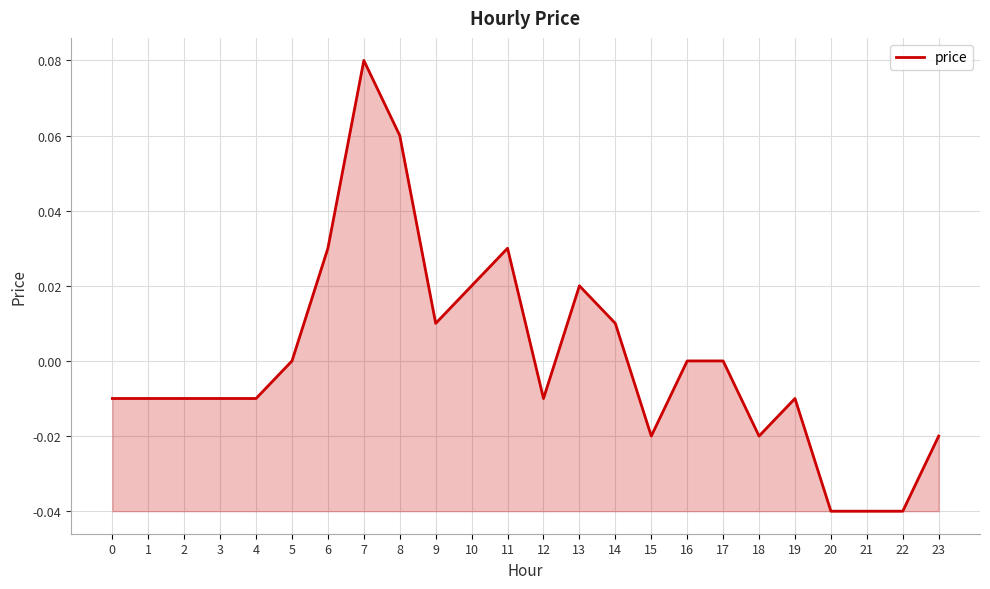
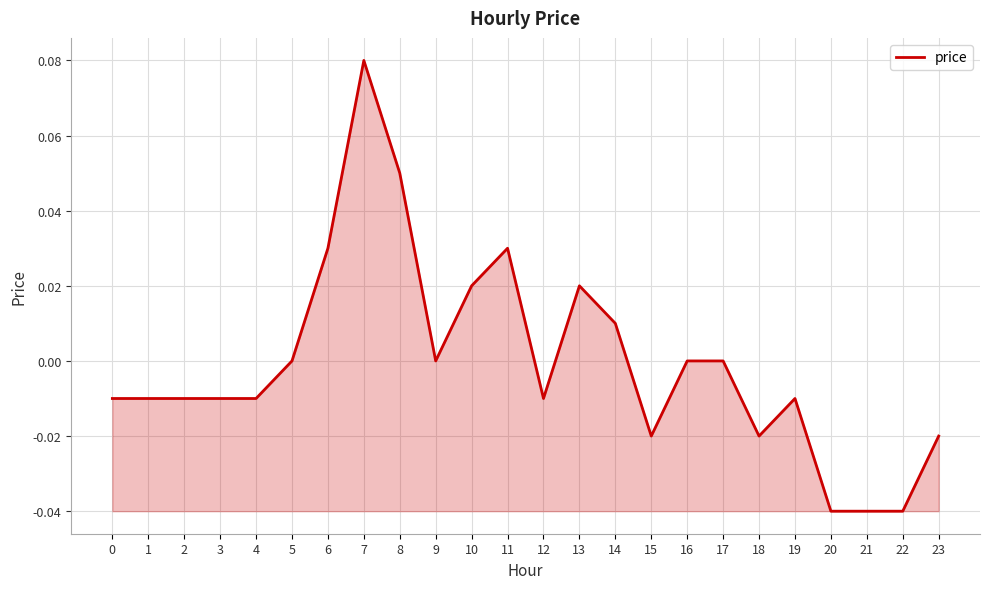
8: 0.06 -> 0.05
9: 0.01 -> 0.00
